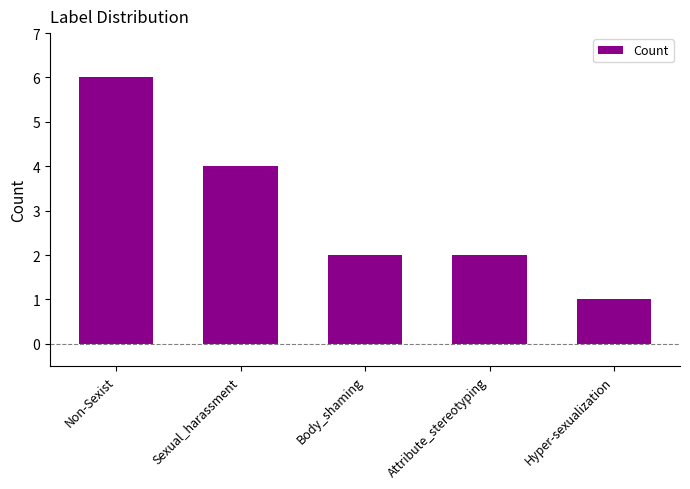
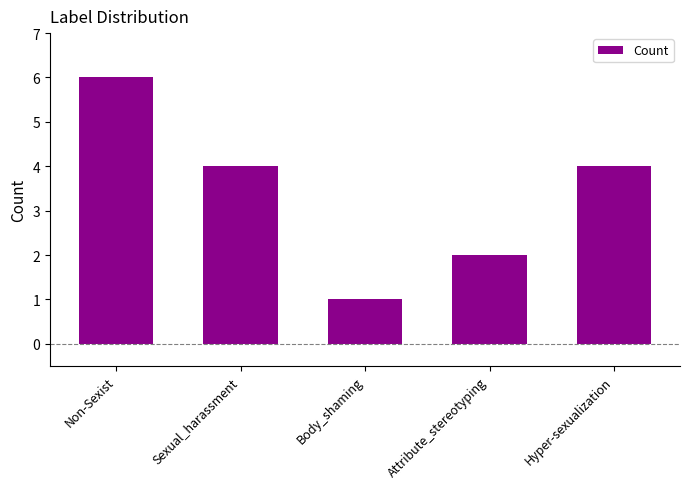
Body_shaming: 2 -> 1
Hyper-sexualization: 1 -> 4
